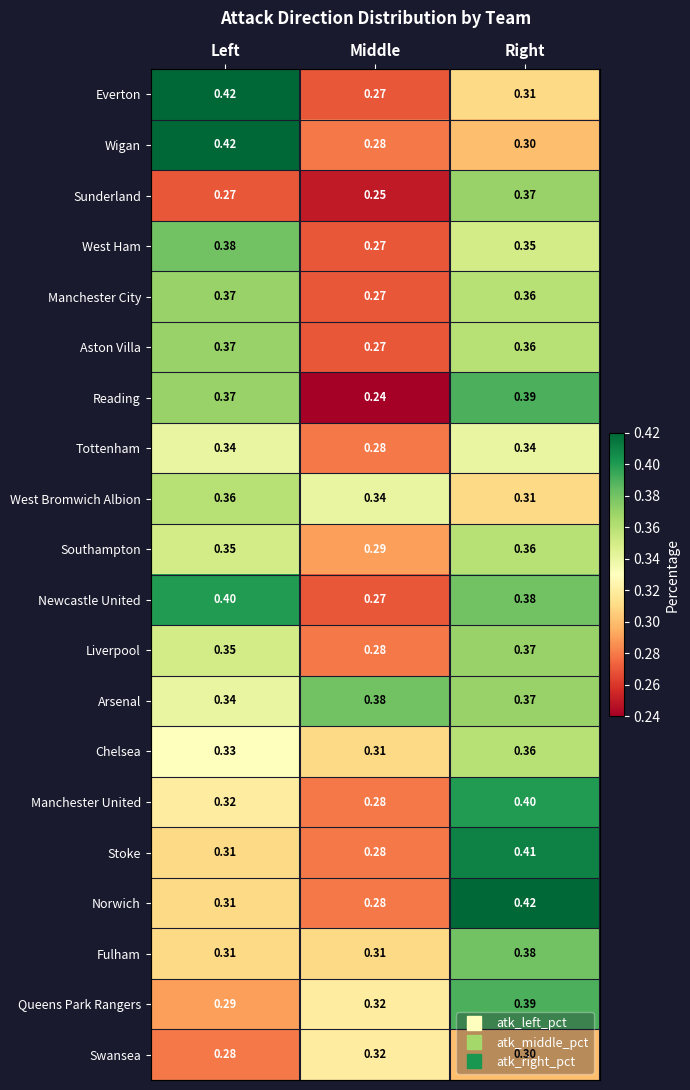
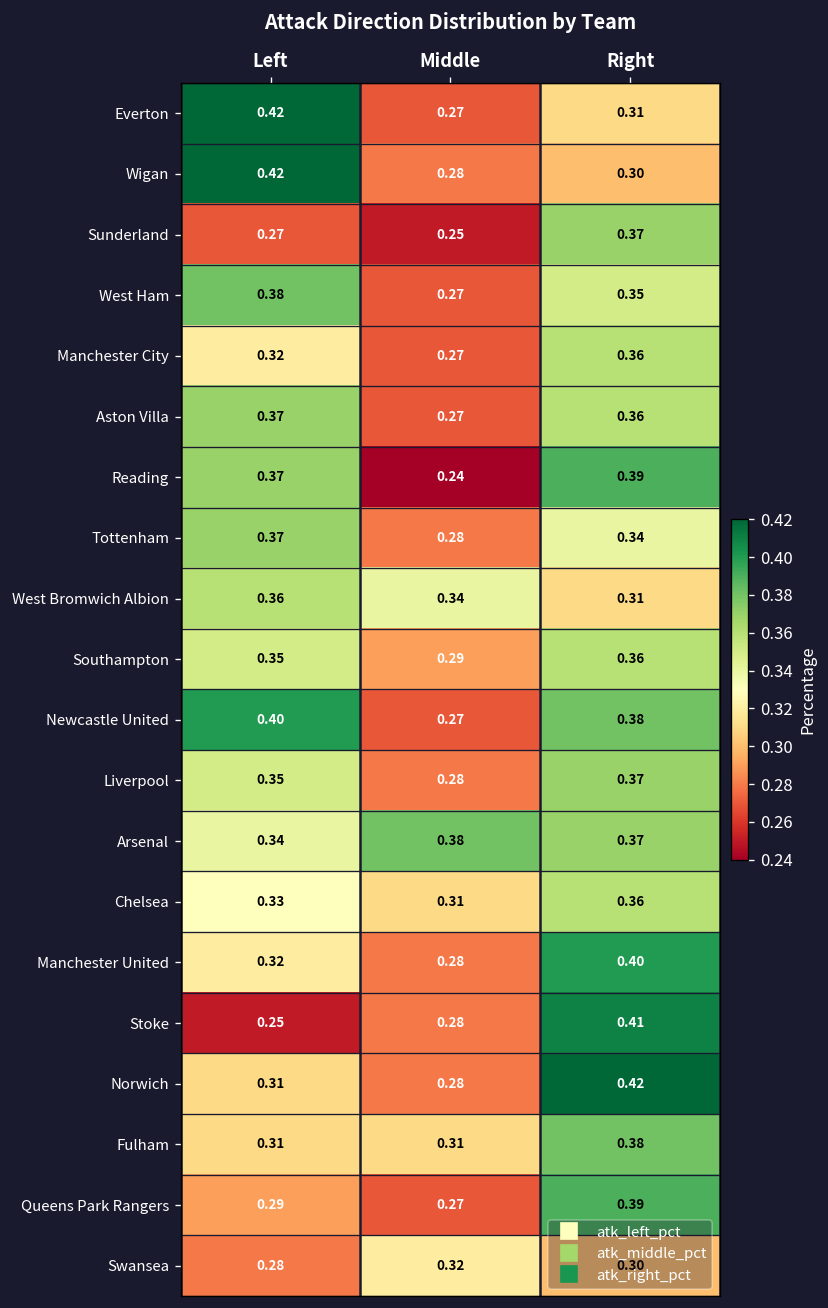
Manchester City, Left: 0.37 -> 0.32
Tottenham, Left: 0.34 -> 0.37
Stoke, Left: 0.31 -> 0.25
Queens Park Rangers, Middle: 0.32 -> 0.27
